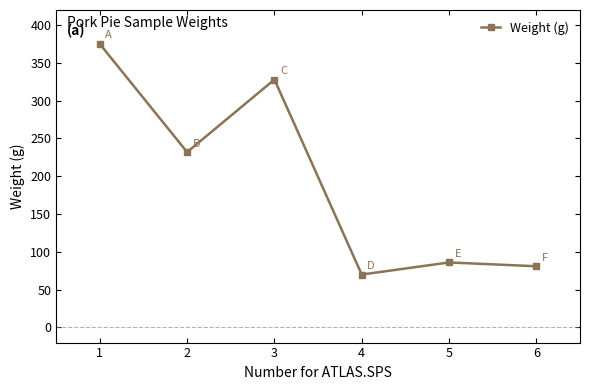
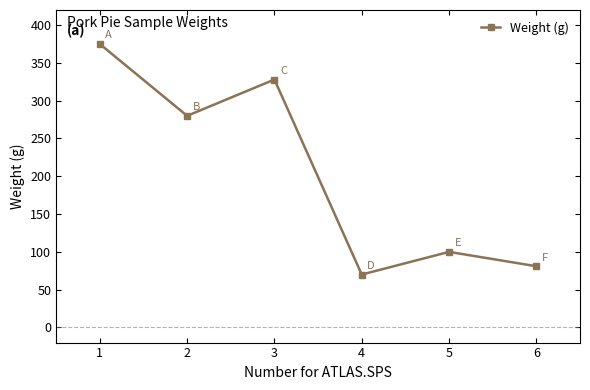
2: 230 -> 280
5: 90 -> 100
